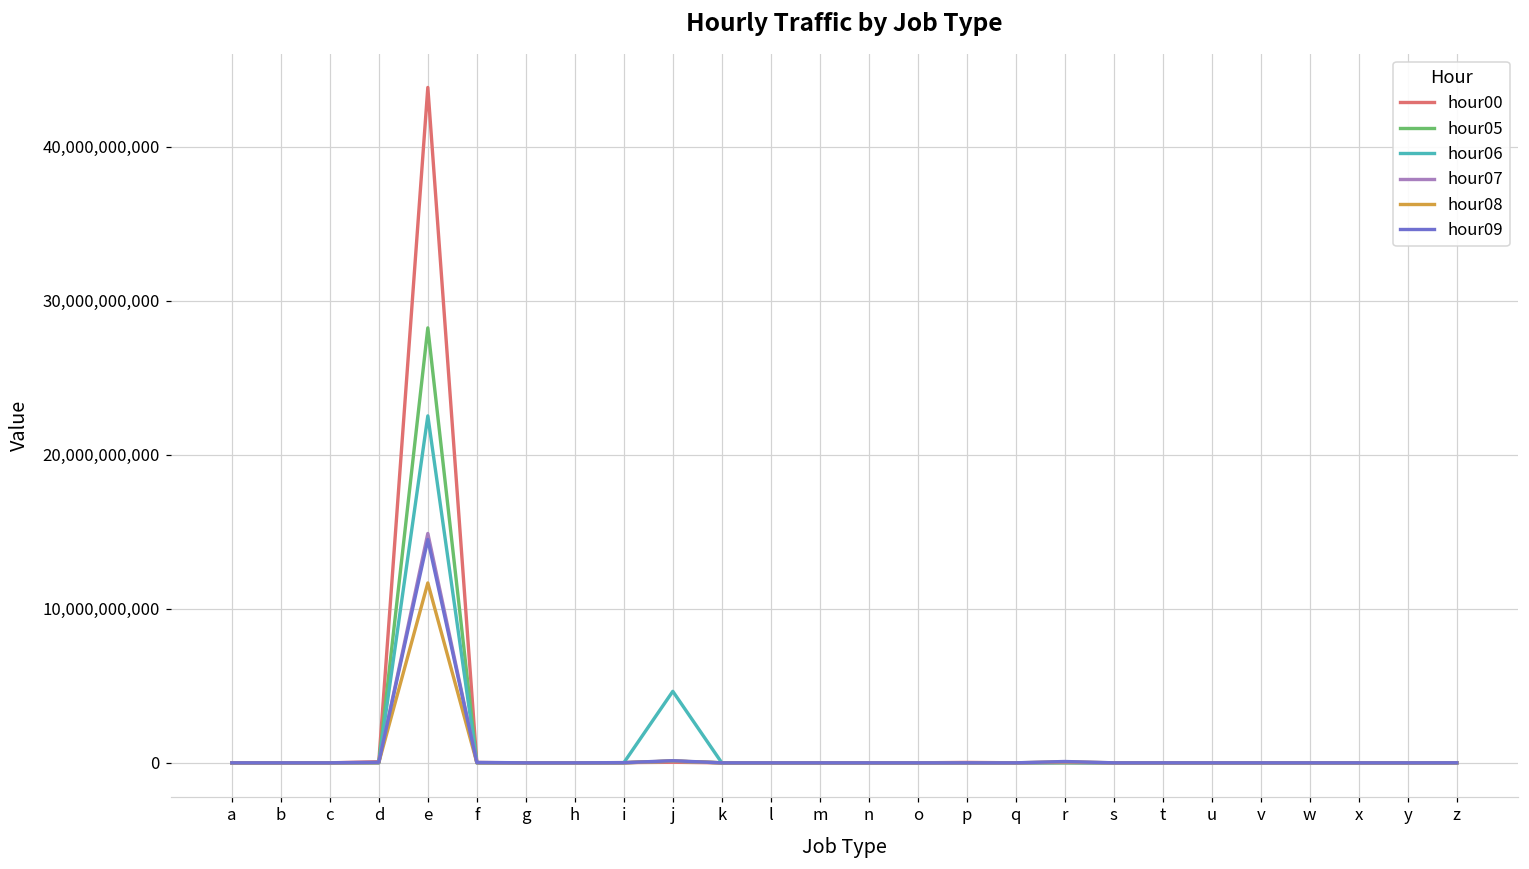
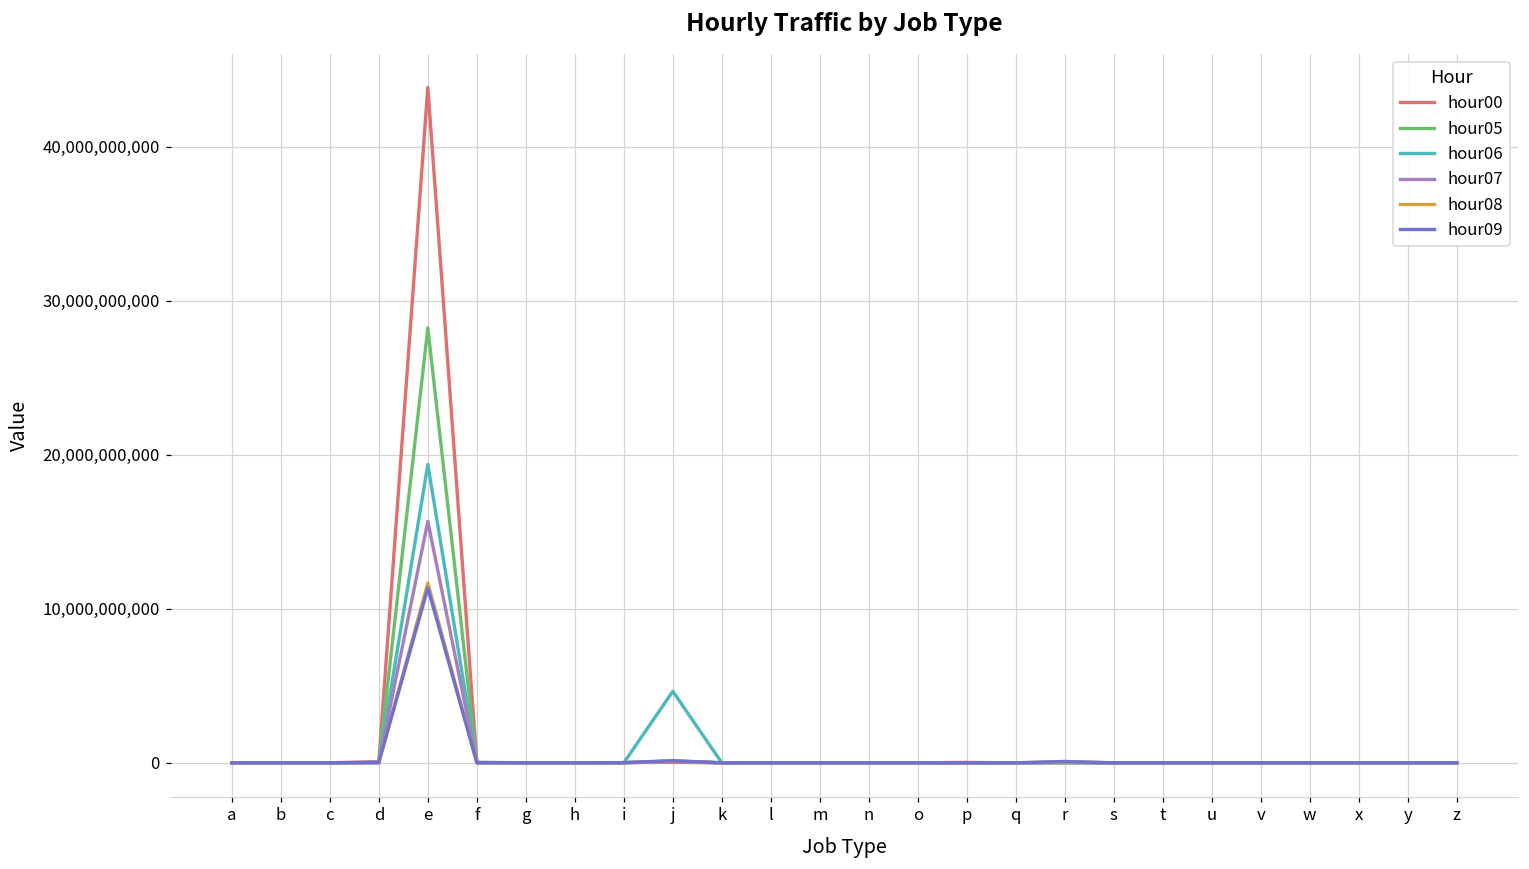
hour06, e: 22,500,000,000 -> 19,400,000,000
hour07, e: 14,900,000,000 -> 15,700,000,000
hour09, e: 14,500,000,000 -> 11,400,000,000
